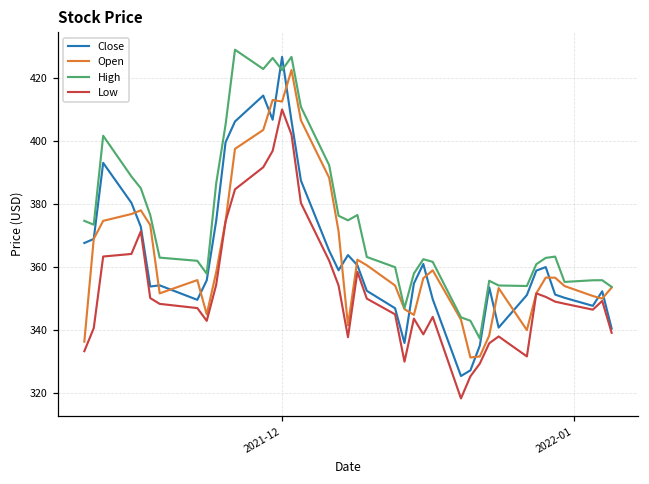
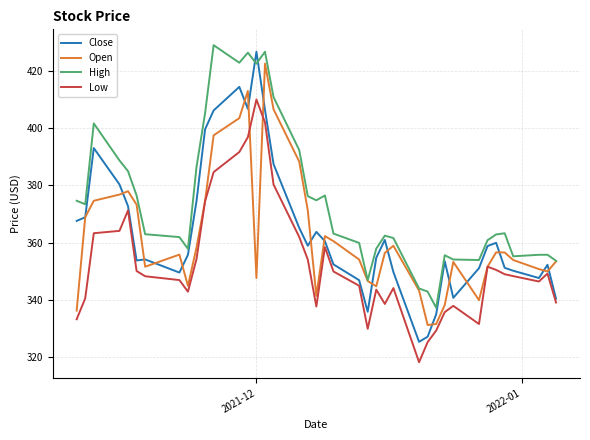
Open, 2021-12: 413 -> 348
